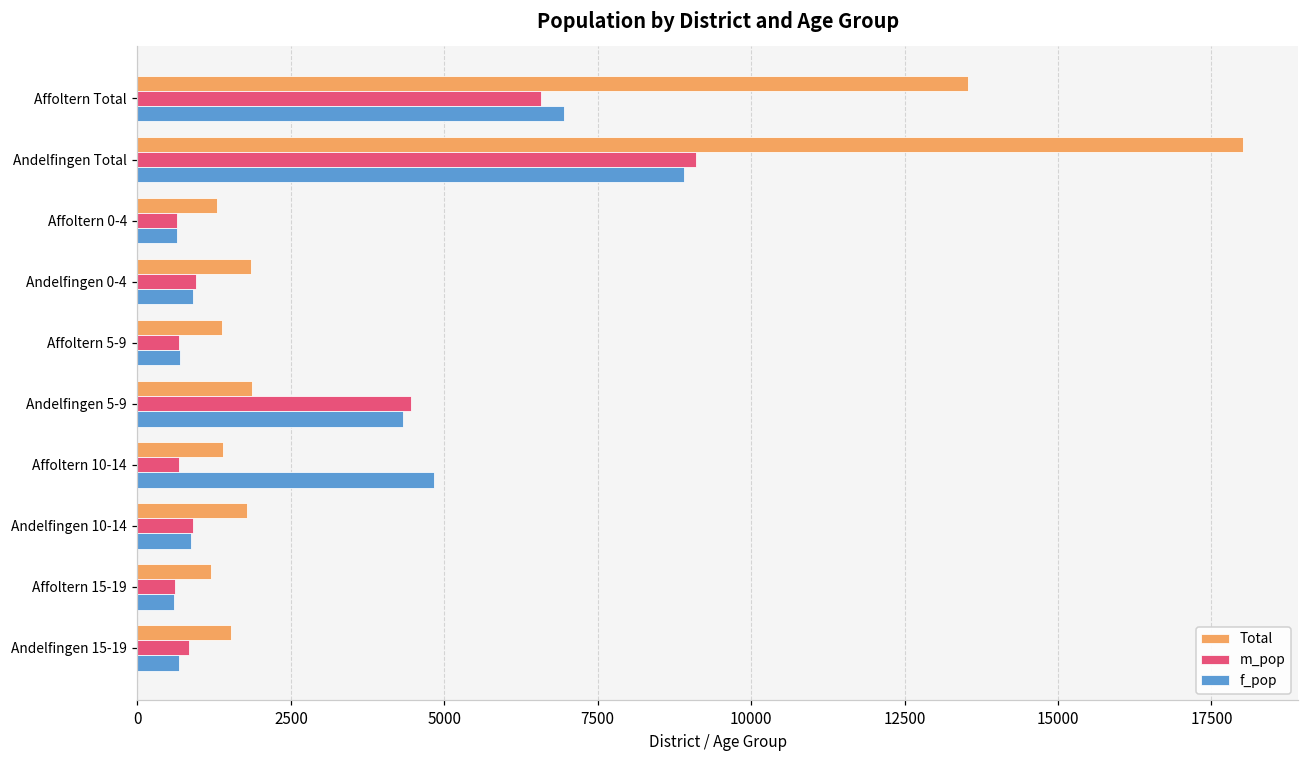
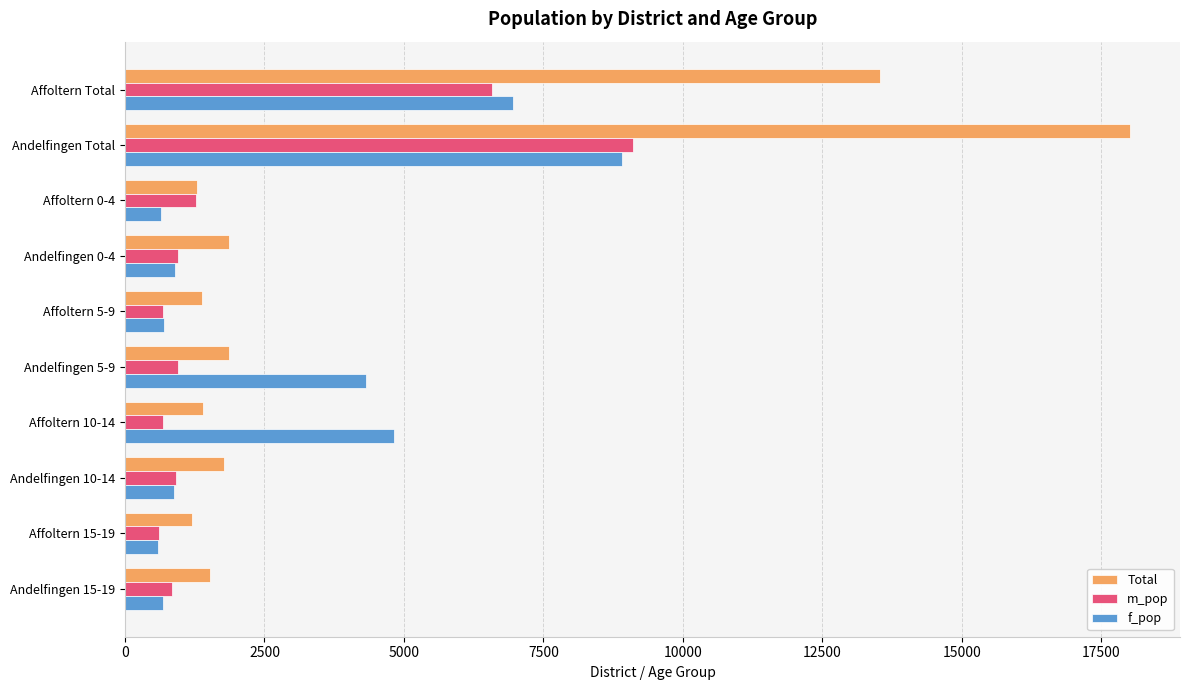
m_pop, Affoltern 0-4: 600 -> 1300
m_pop, Andelfingen 5-9: 4500 -> 1000
